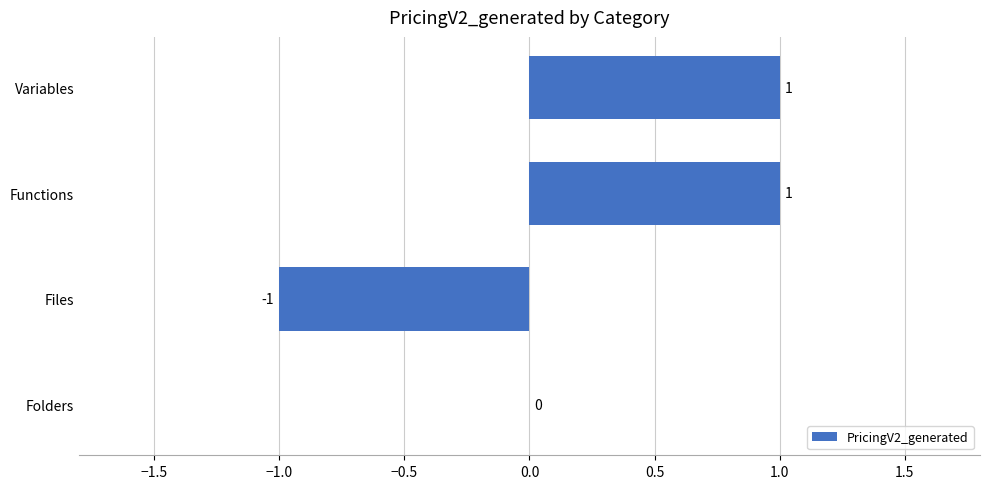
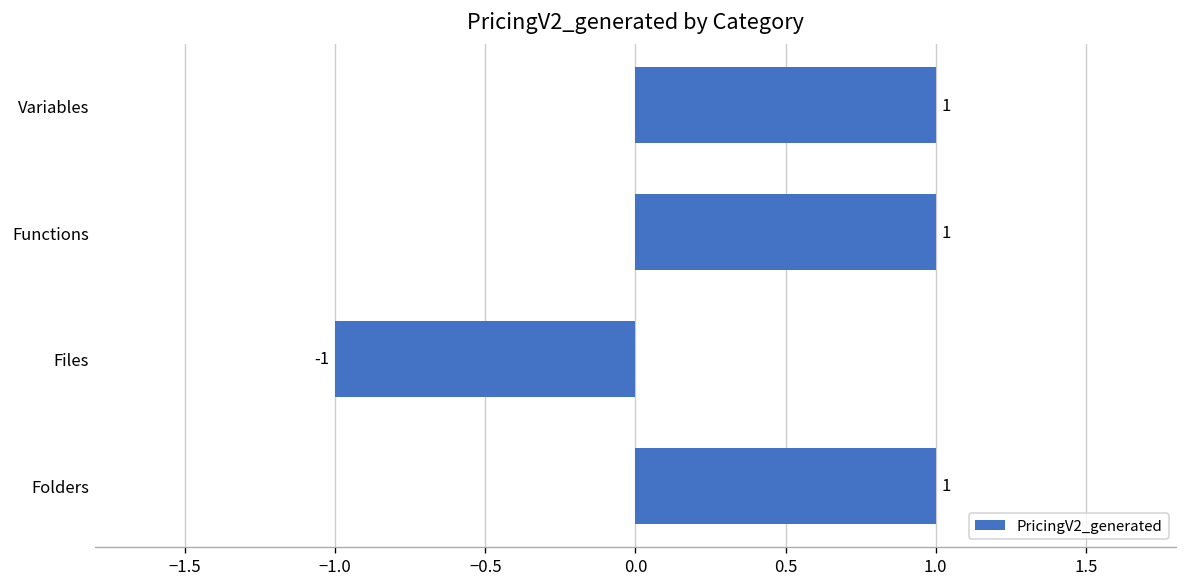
Folders: 0 -> 1
